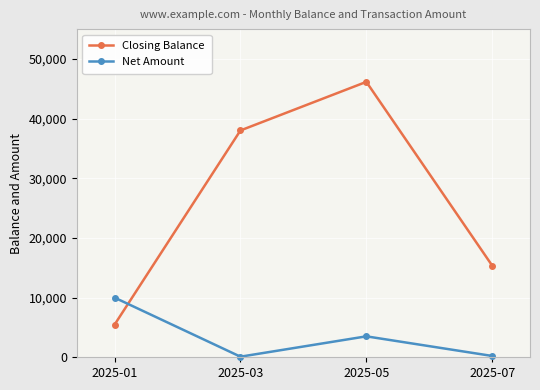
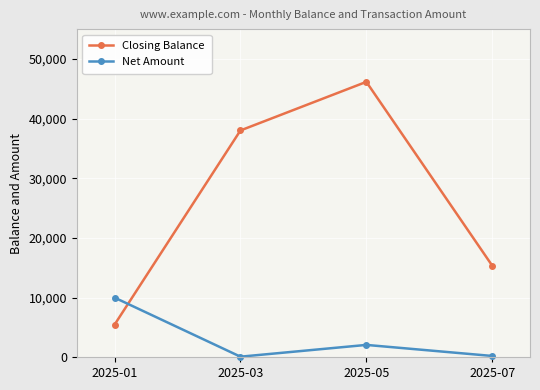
Net Amount, 2025-05: 4,000 -> 2,000
